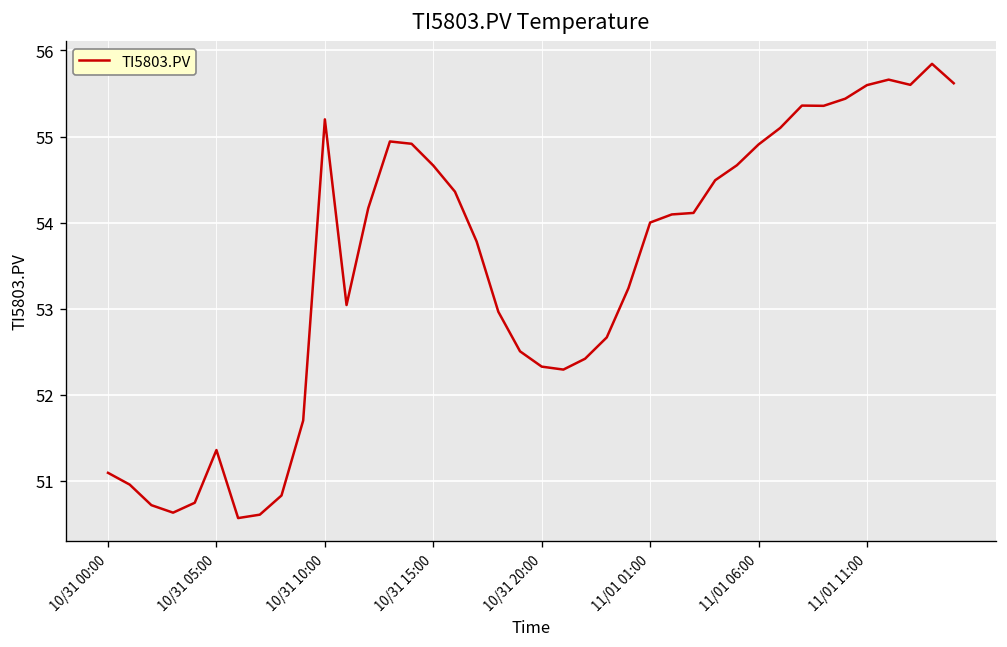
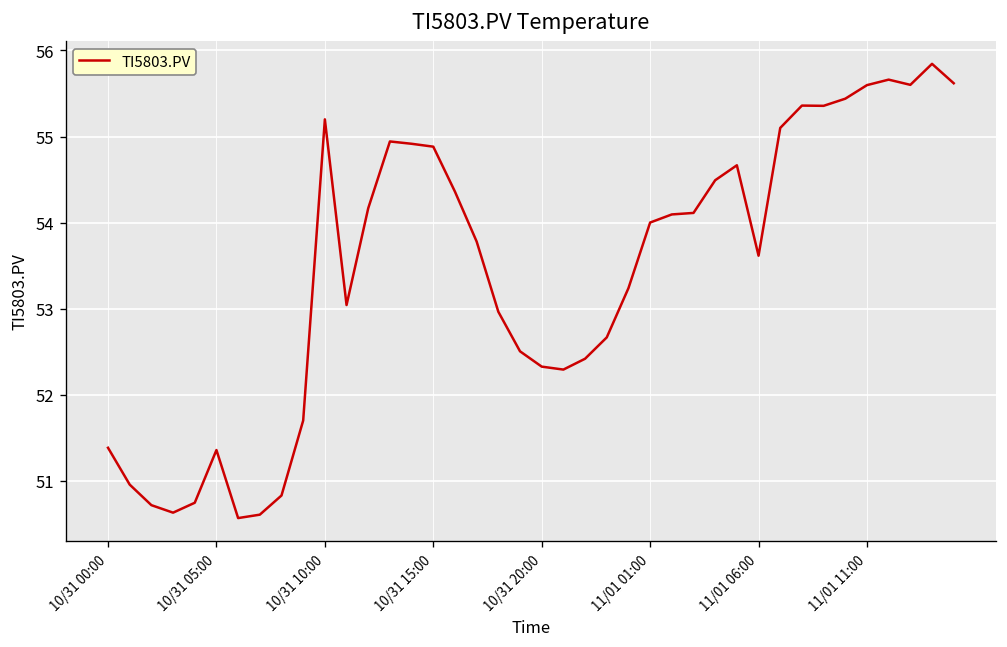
10/31 00:00: 51.1 -> 51.4
10/31 15:00: 54.7 -> 54.9
11/01 06:00: 54.9 -> 53.6
